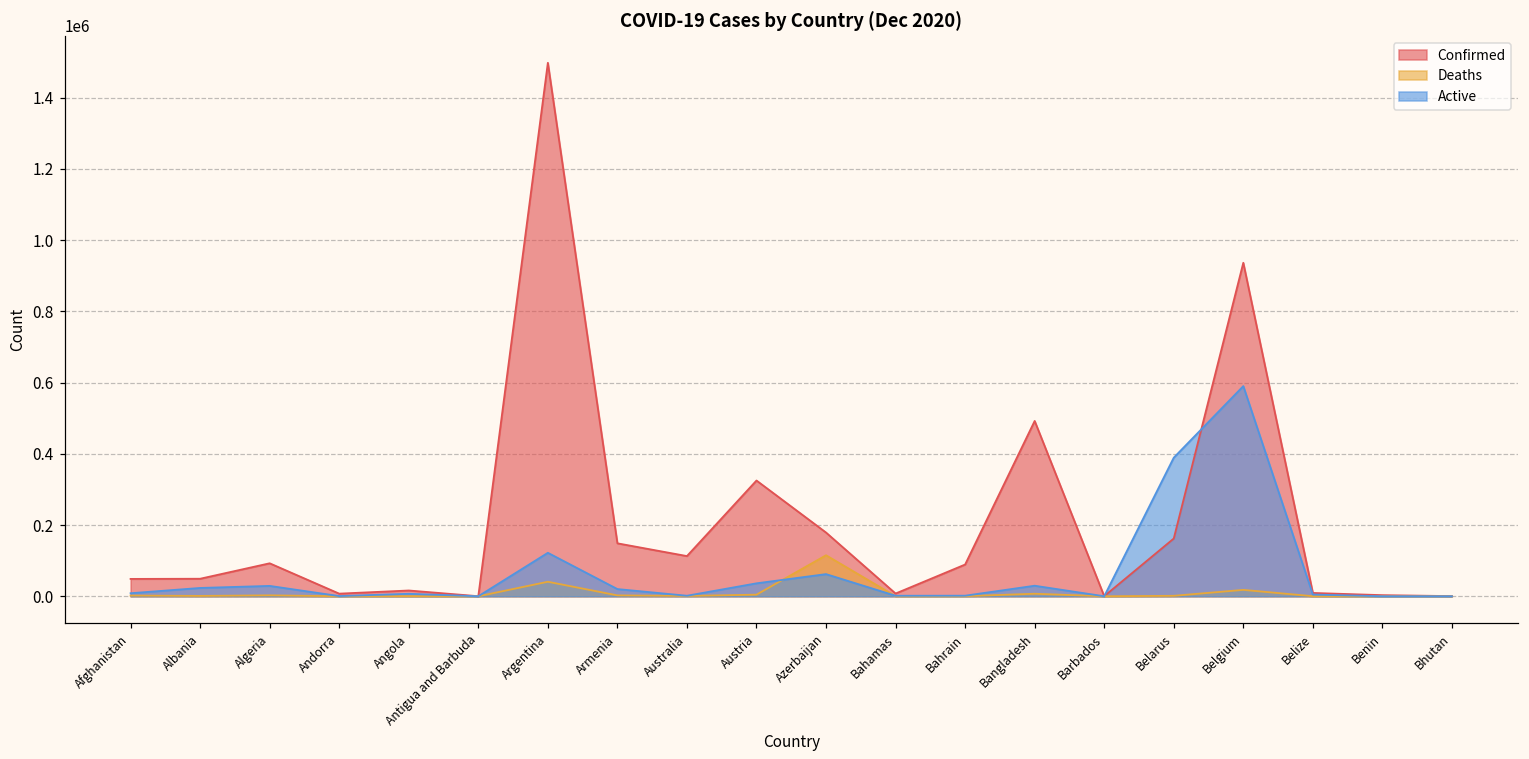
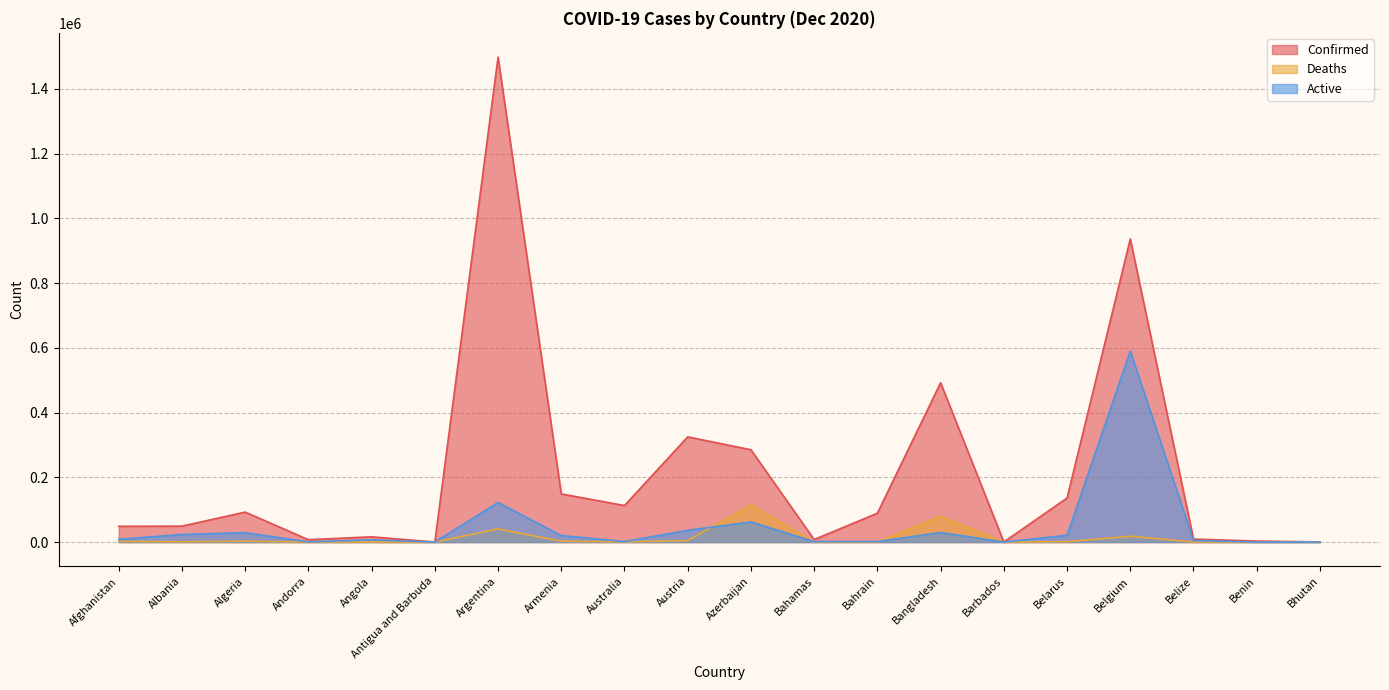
Confirmed, Azerbaijan: 180000 -> 290000
Deaths, Bangladesh: 10000 -> 80000
Confirmed, Belarus: 160000 -> 140000
Active, Belarus: 390000 -> 20000
